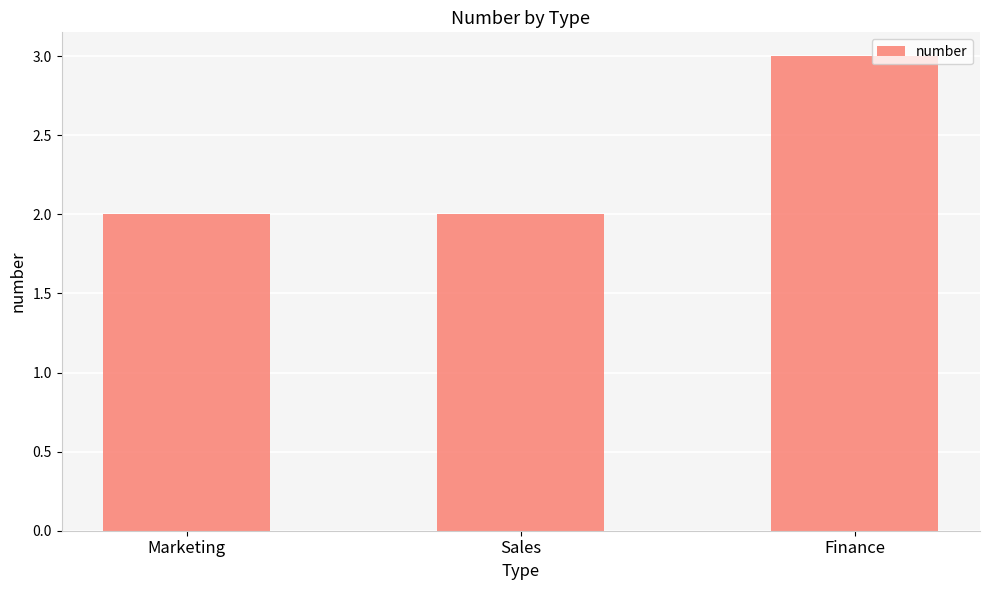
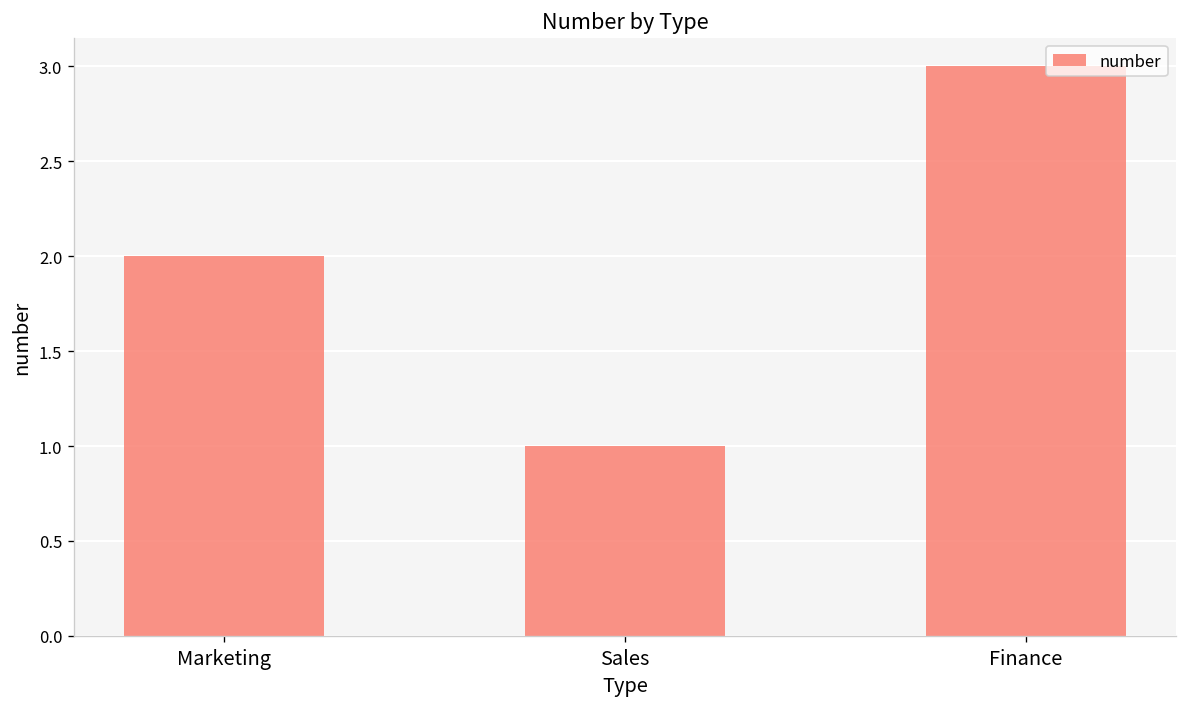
Sales: 2 -> 1
